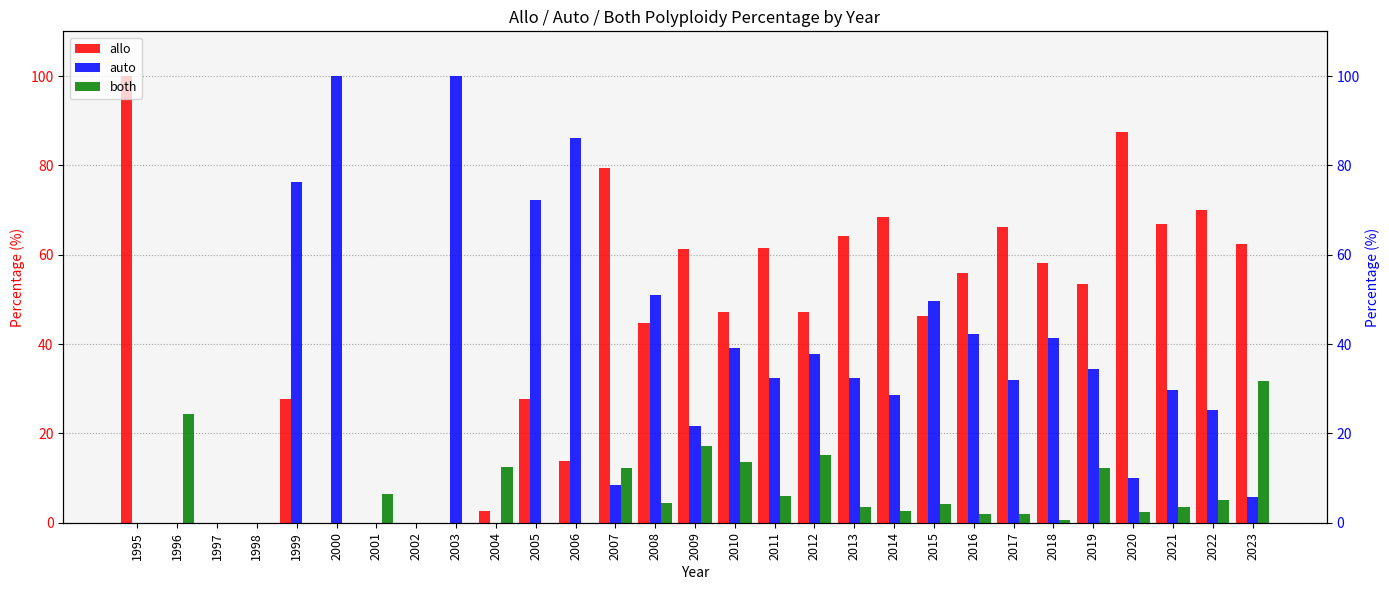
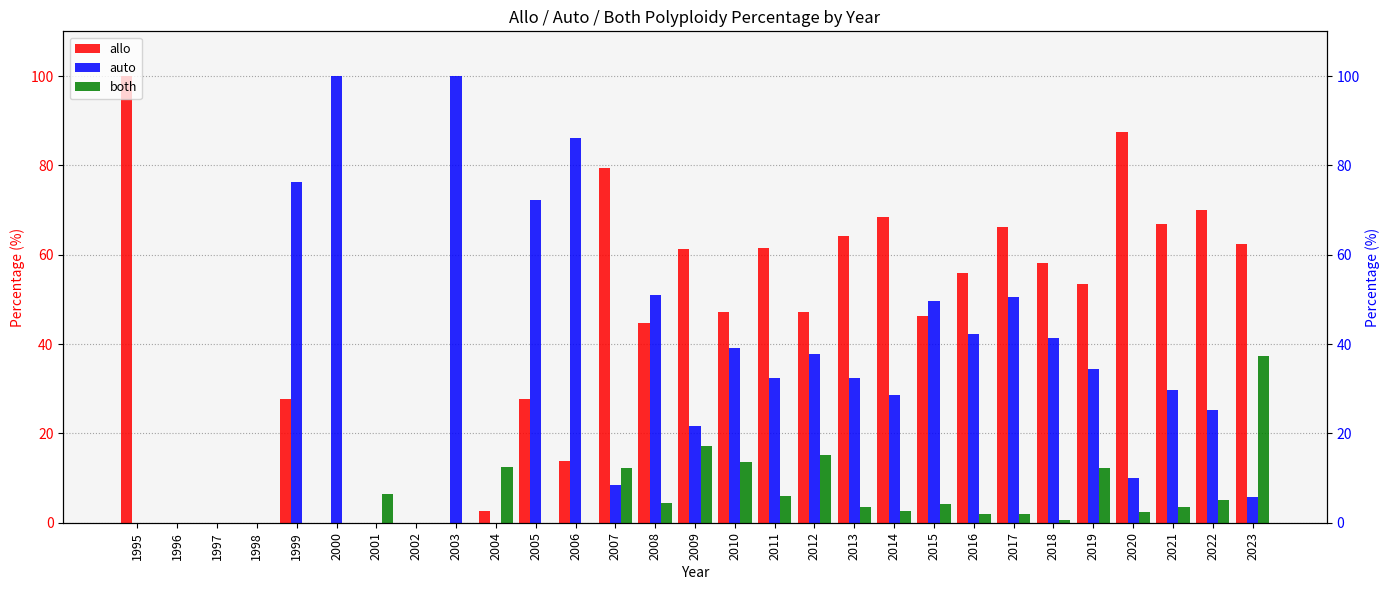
both, 1996: 24 -> 0
auto, 2017: 32 -> 51
both, 2023: 32 -> 37
